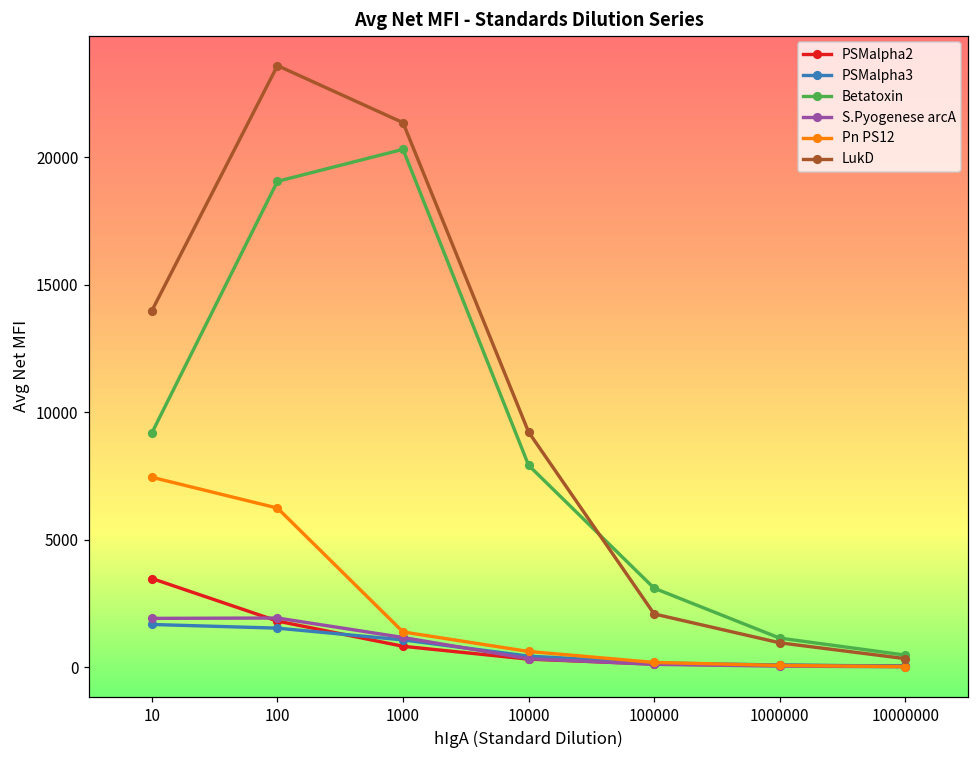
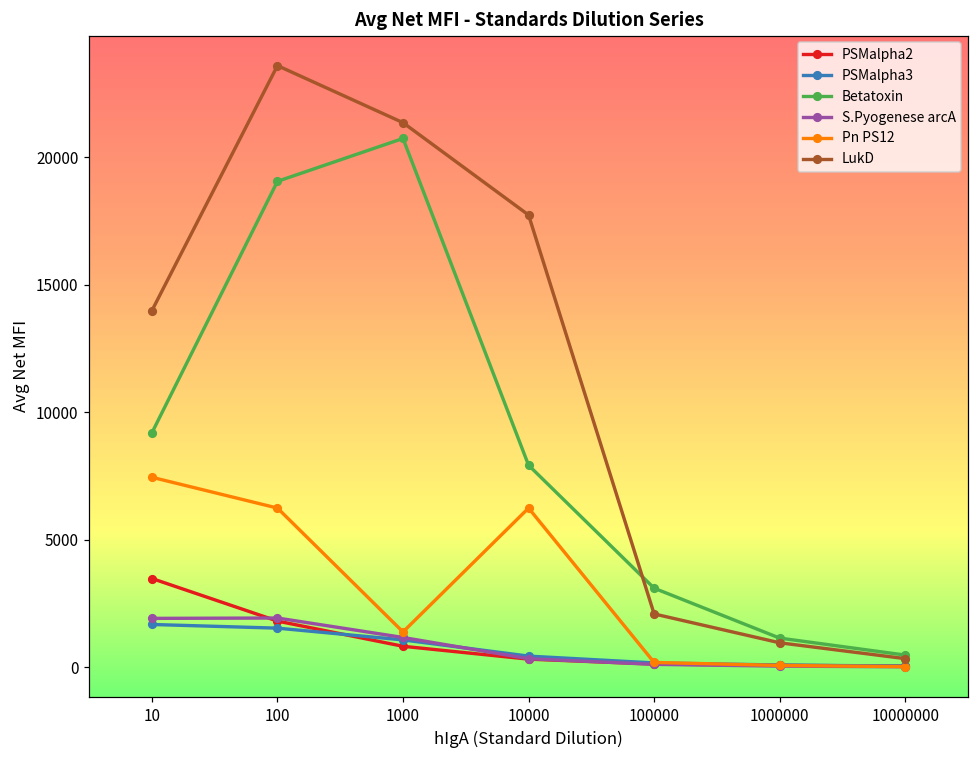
Betatoxin, 1000: 20300 -> 20700
Pn PS12, 10000: 600 -> 6200
LukD, 10000: 9200 -> 17700
